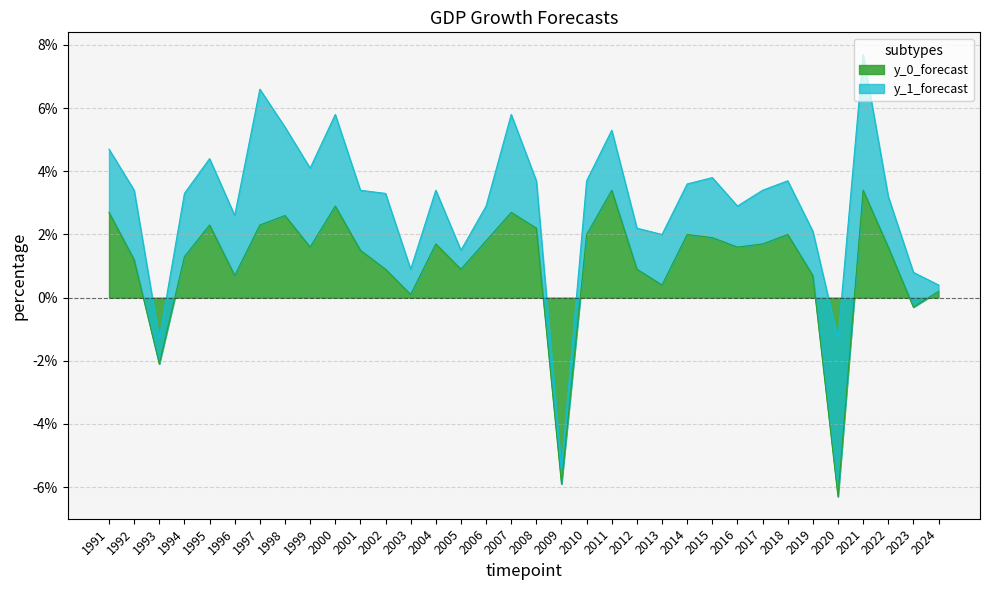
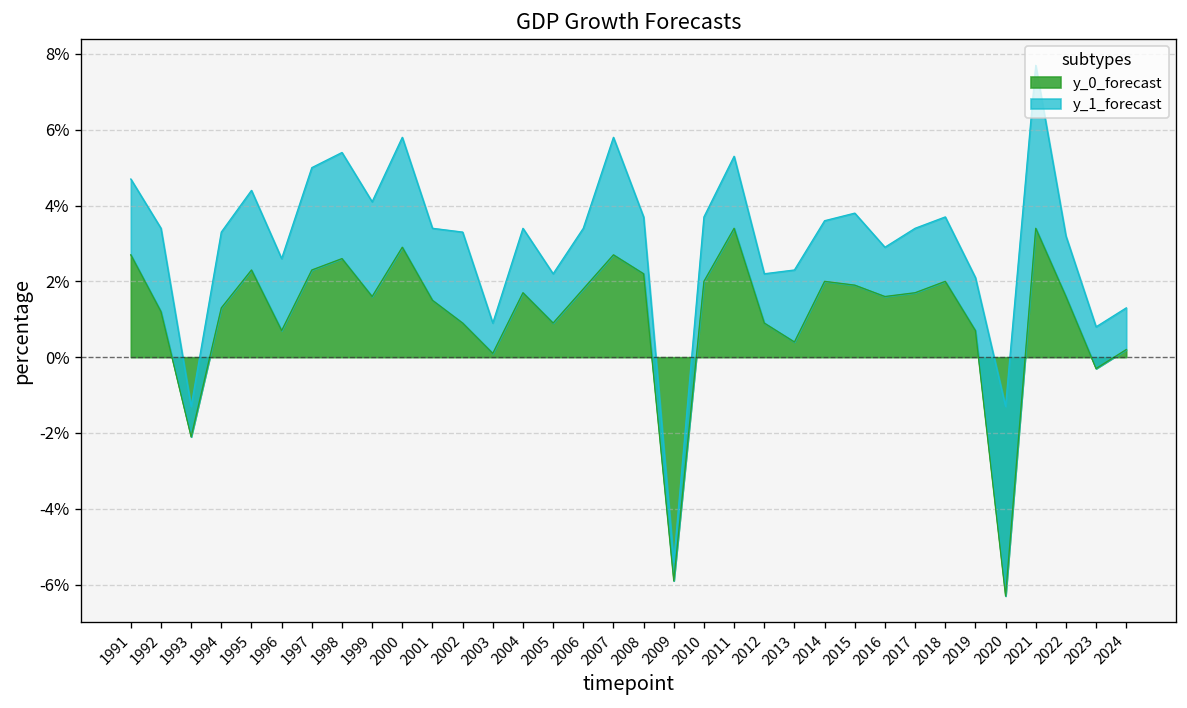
y_1_forecast, 1997: 4.3% -> 2.7%
y_1_forecast, 2005: 0.6% -> 1.3%
y_1_forecast, 2006: 1.1% -> 1.6%
y_1_forecast, 2013: 1.6% -> 1.9%
y_1_forecast, 2024: 0.2% -> 1.1%
